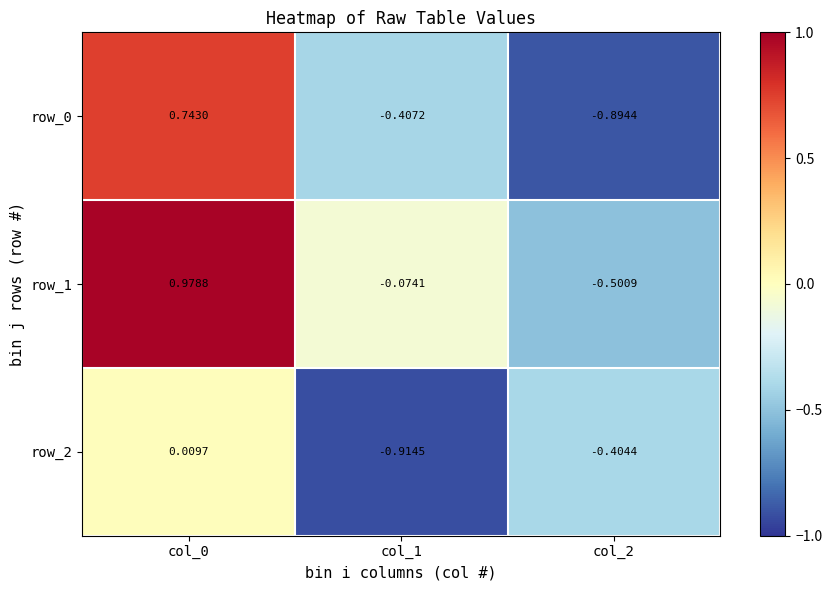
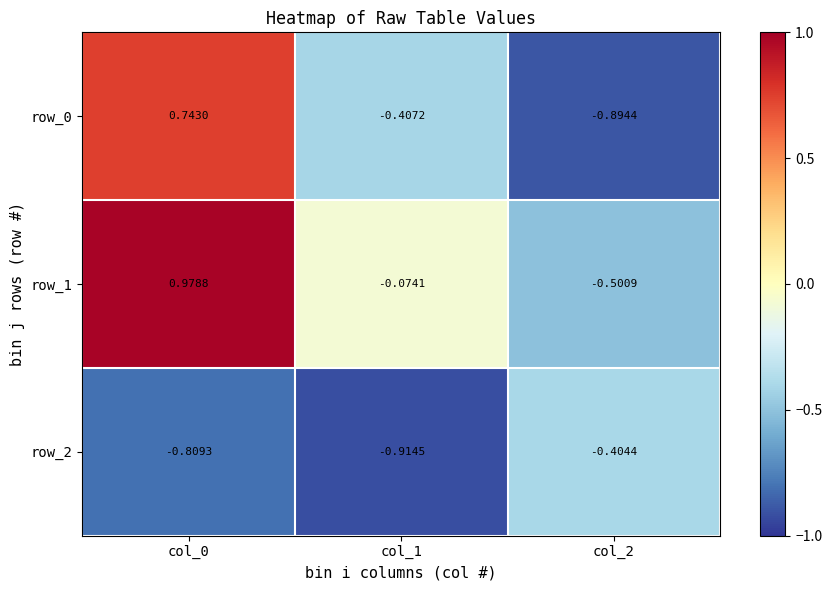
row_2, col_0: 0.0097 -> -0.8093
